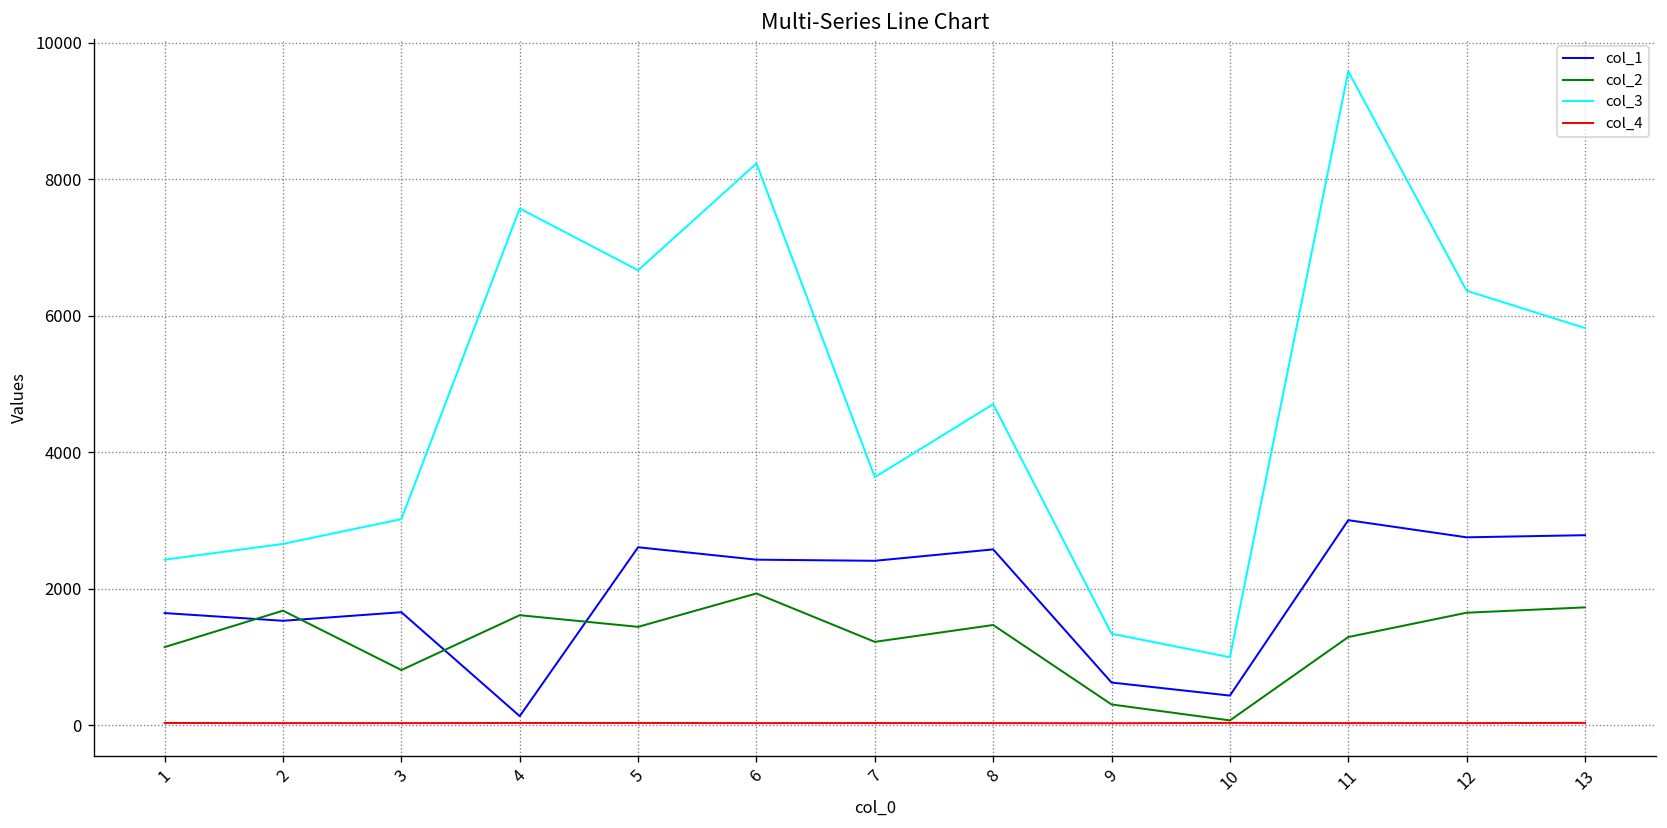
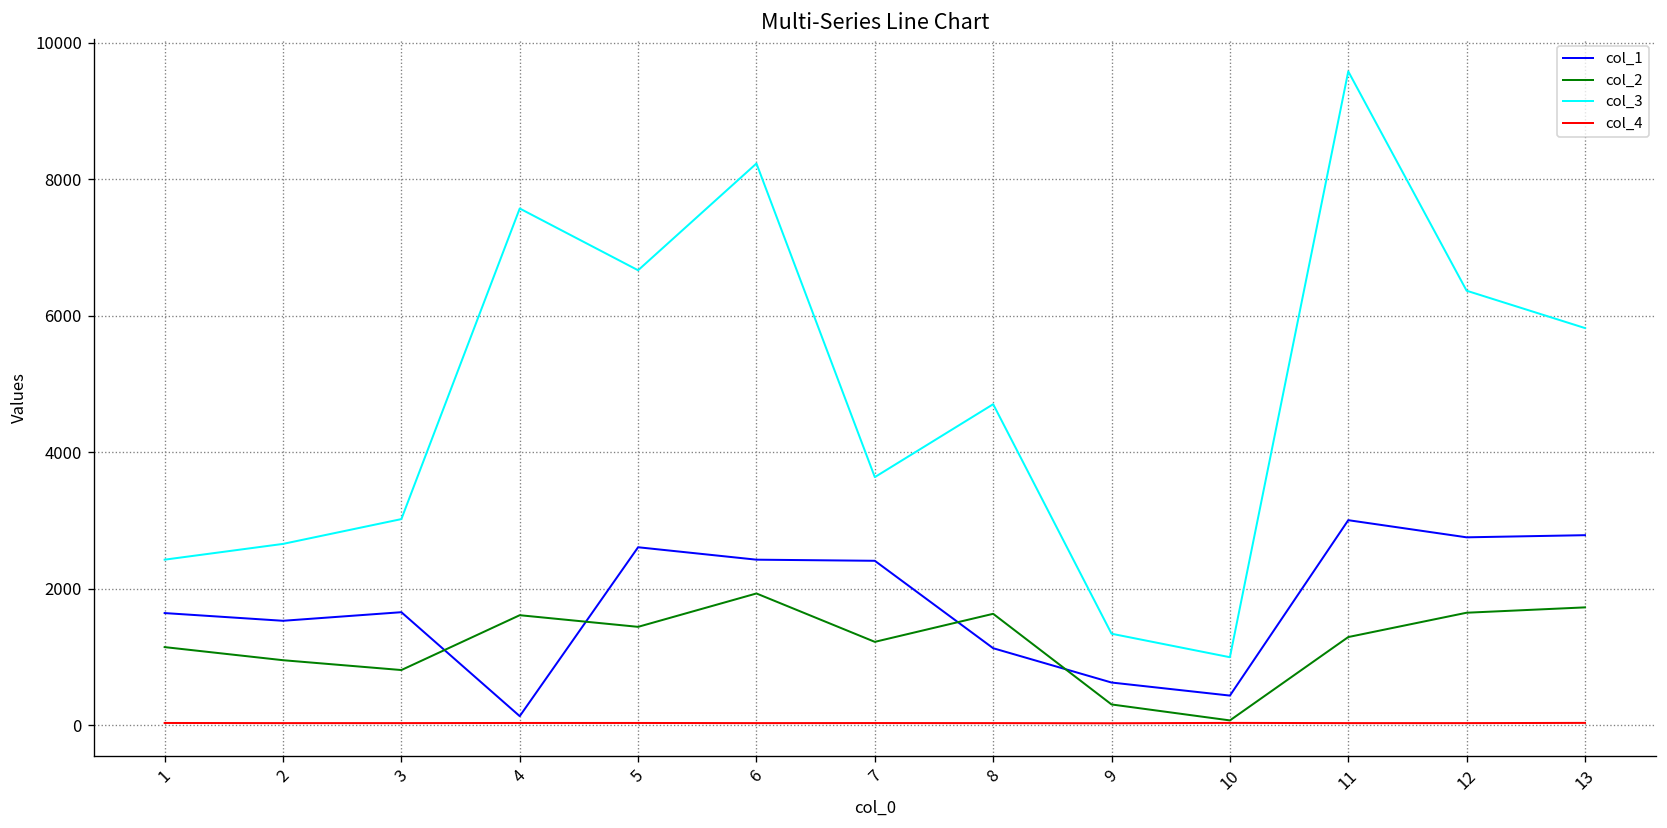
col_2, 2: 1700 -> 1000
col_1, 8: 2600 -> 1100
col_2, 8: 1500 -> 1600
